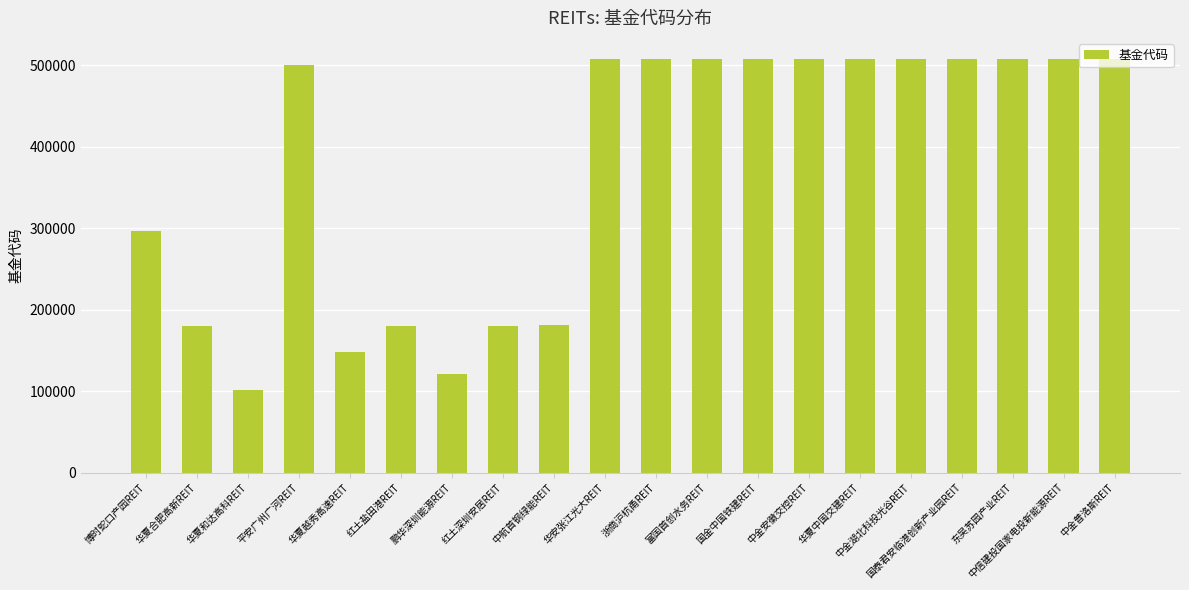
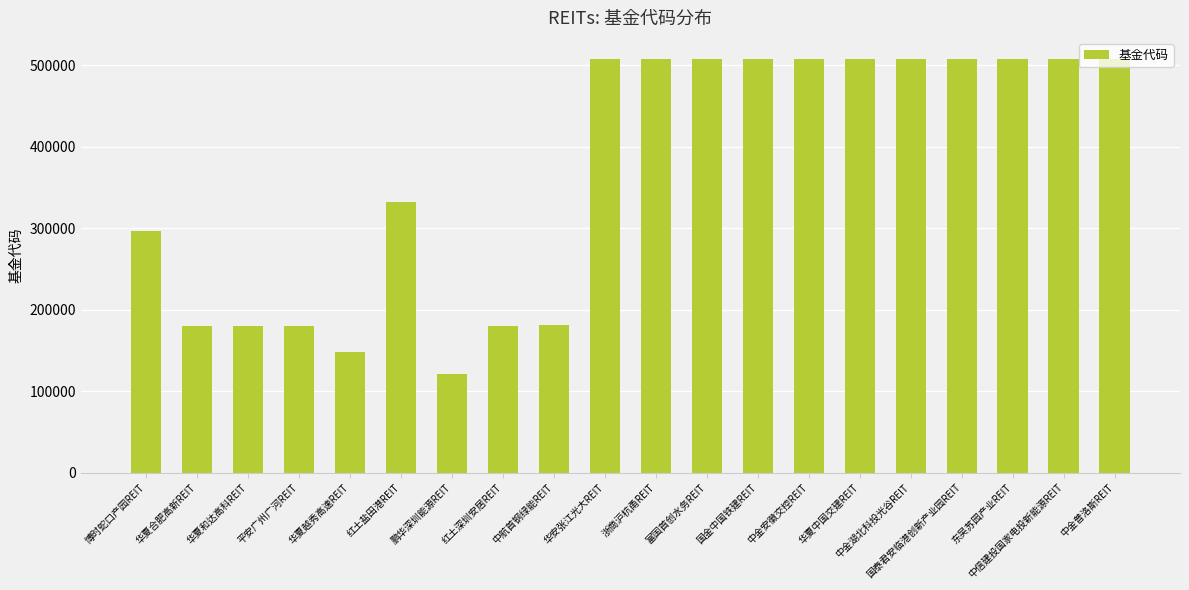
华夏和达高科REIT: 100000 -> 180000
平安广州广河REIT: 500000 -> 180000
红土盐田港REIT: 180000 -> 330000
